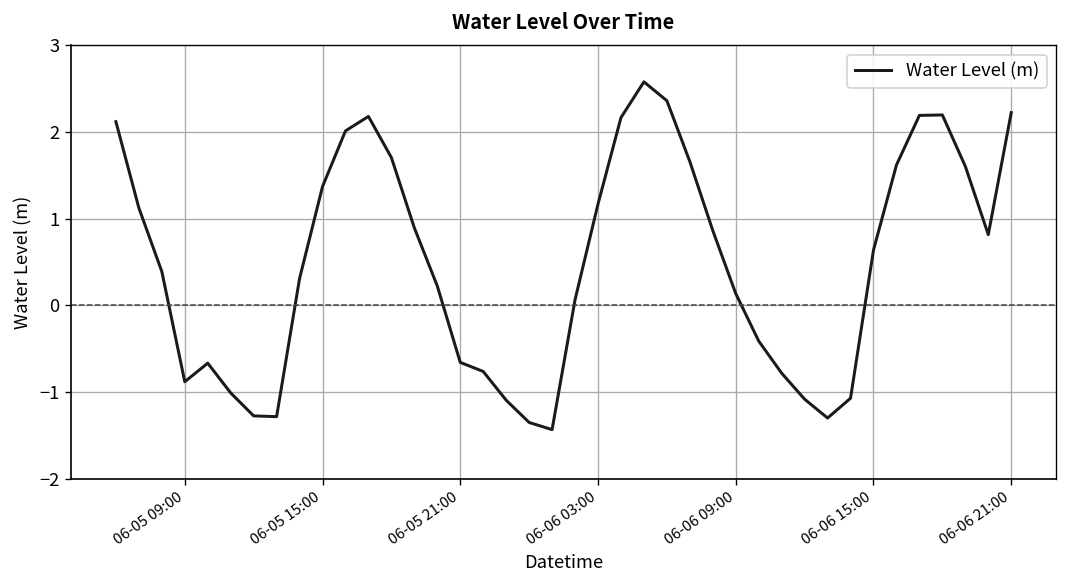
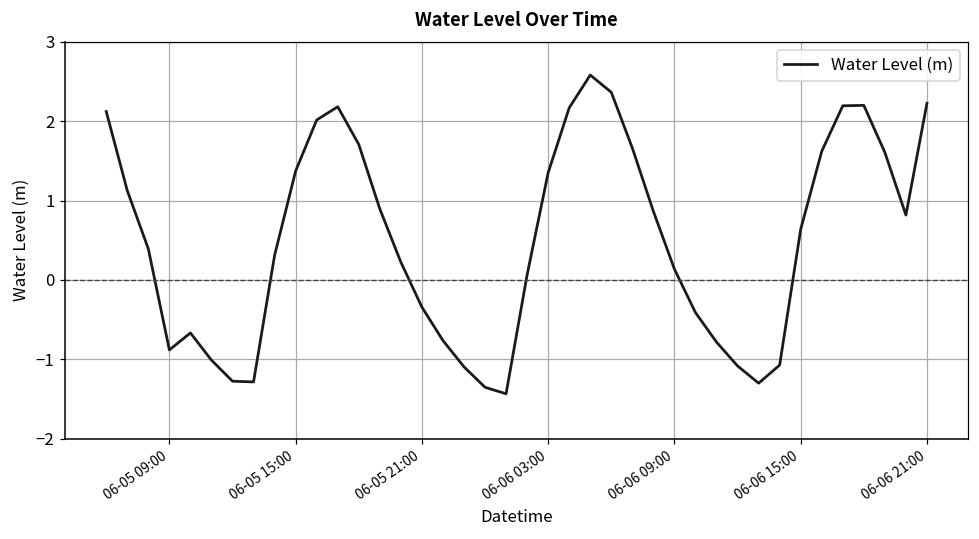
06-05 21:00: -0.7 -> -0.3
06-06 03:00: 1.2 -> 1.4
